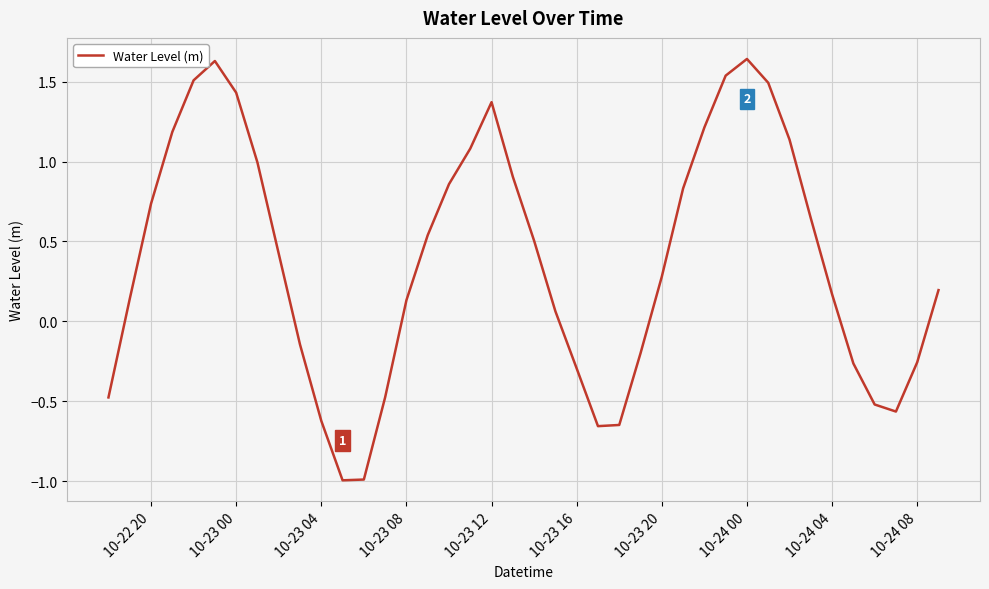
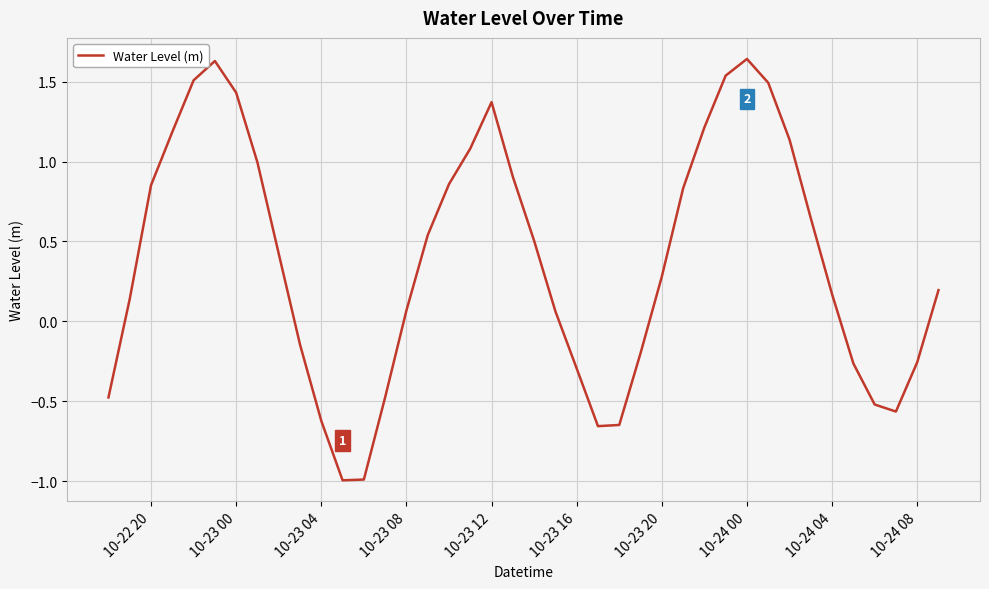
10-22 20: 0.74 -> 0.85
10-23 08: 0.13 -> 0.07
